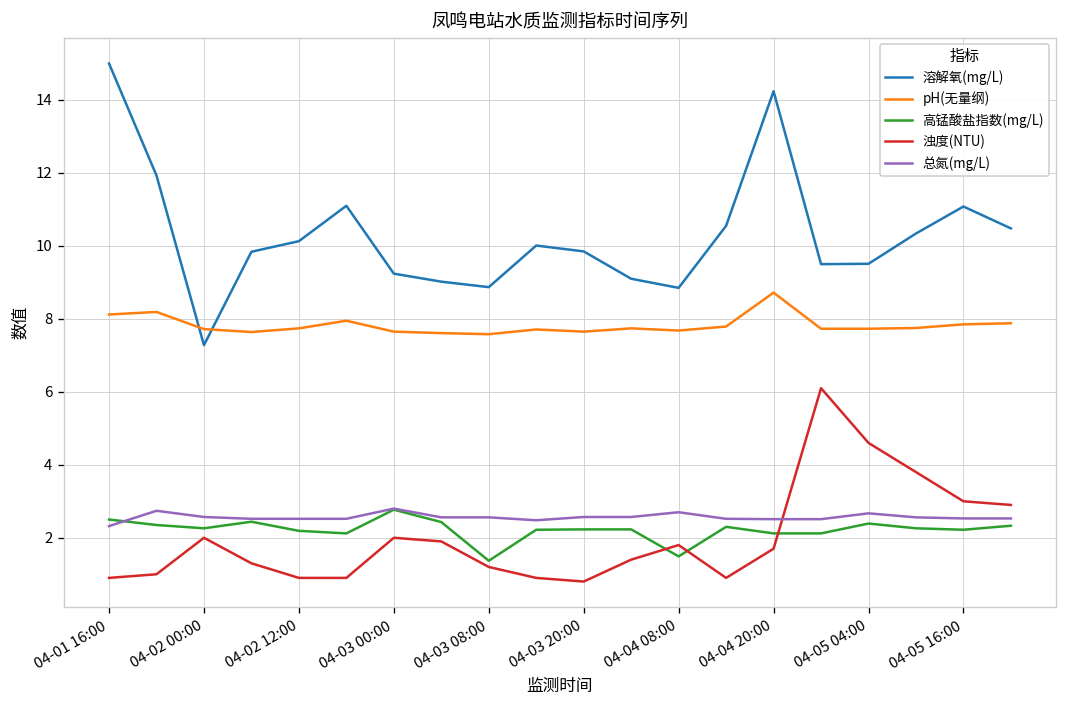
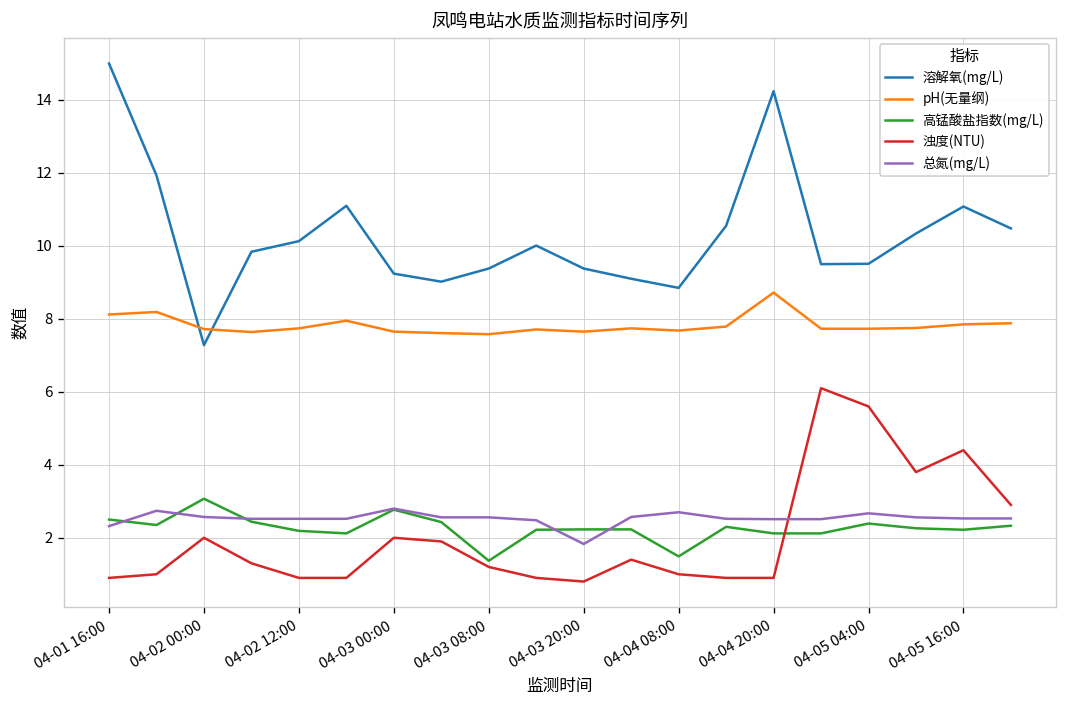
高锰酸盐指数(mg/L), 04-02 00:00: 2.3 -> 3.1
溶解氧(mg/L), 04-03 08:00: 8.9 -> 9.4
溶解氧(mg/L), 04-03 20:00: 9.9 -> 9.4
总氮(mg/L), 04-03 20:00: 2.6 -> 1.8
浊度(NTU), 04-04 08:00: 1.8 -> 1.0
浊度(NTU), 04-04 20:00: 1.7 -> 0.9
浊度(NTU), 04-05 04:00: 4.6 -> 5.6
浊度(NTU), 04-05 16:00: 3.0 -> 4.4
